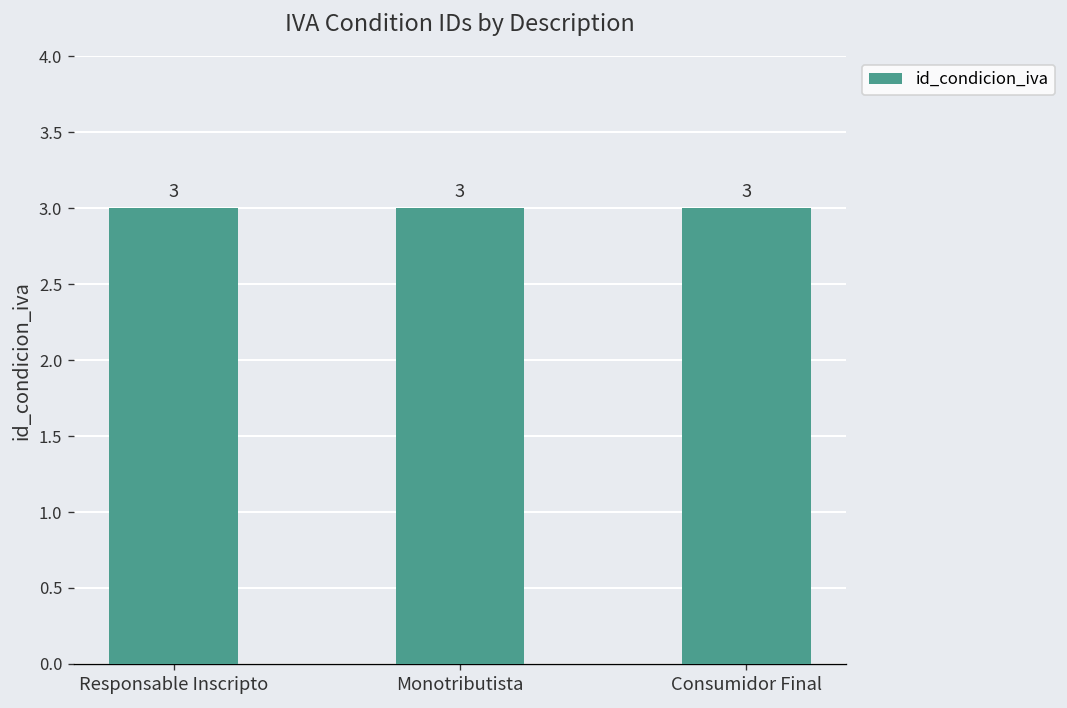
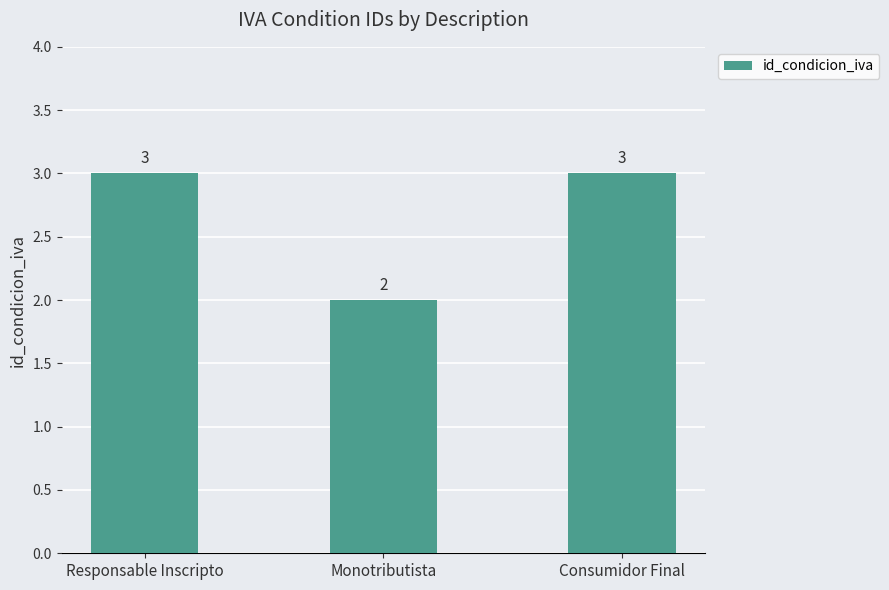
Monotributista: 3 -> 2
